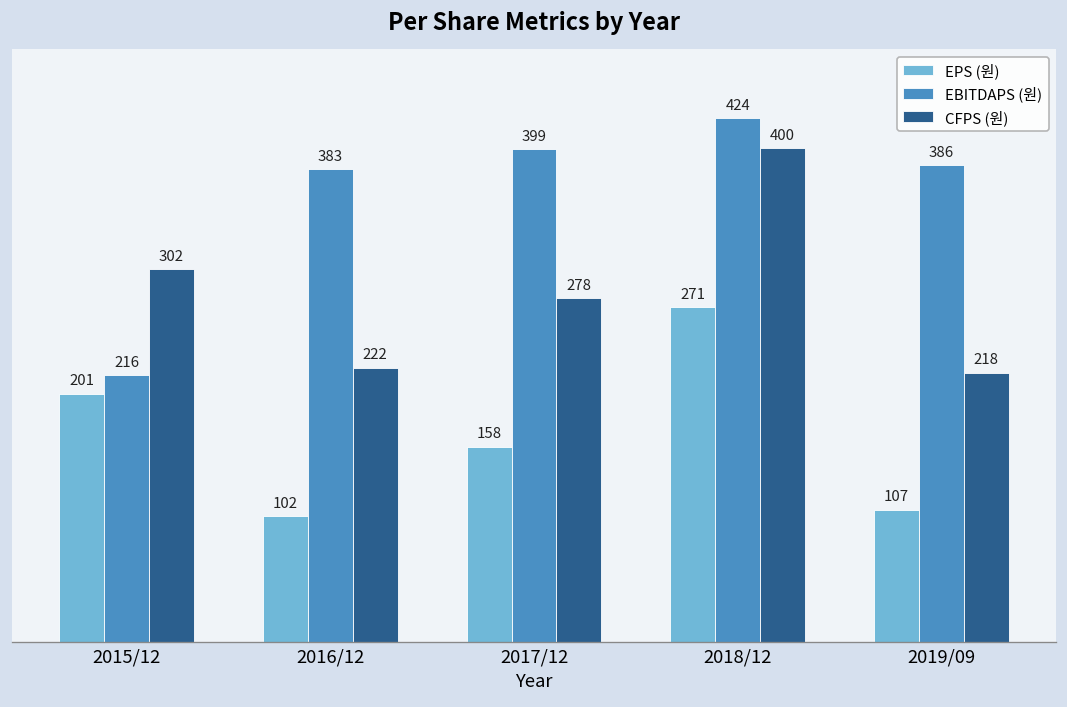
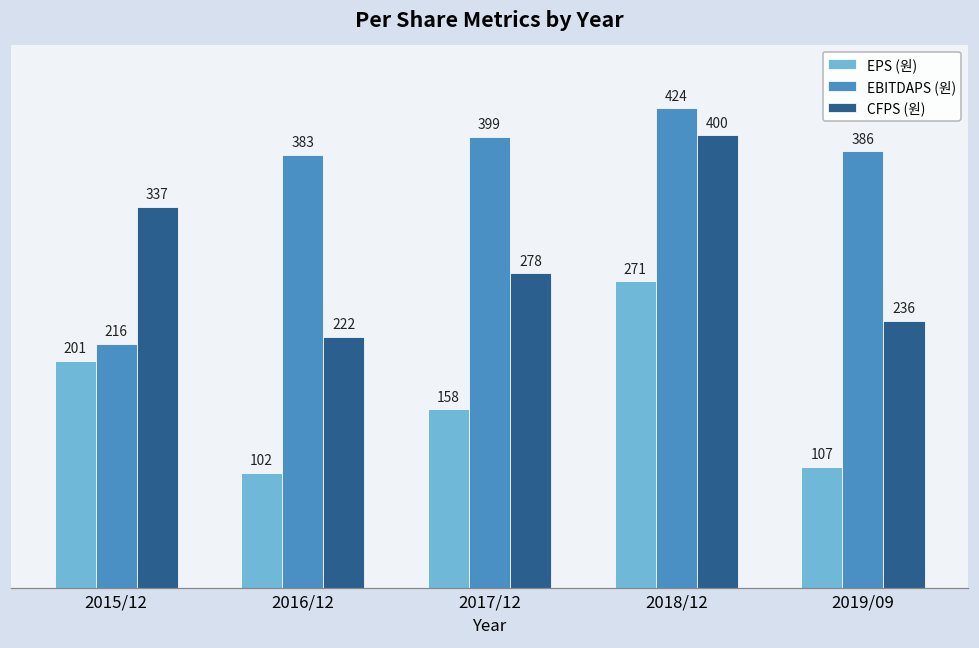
CFPS (원), 2015/12: 302 -> 337
CFPS (원), 2019/09: 218 -> 236
